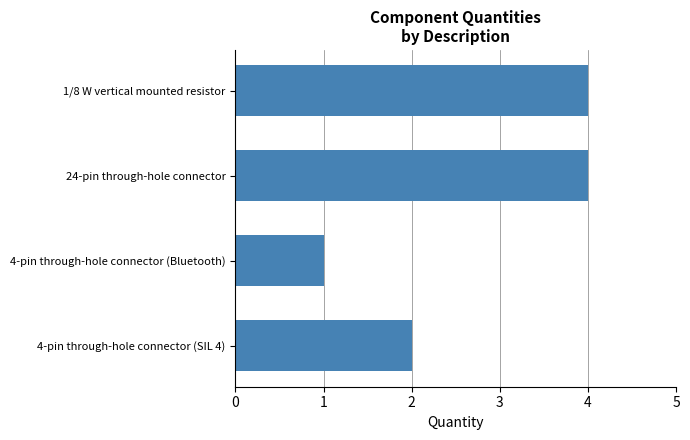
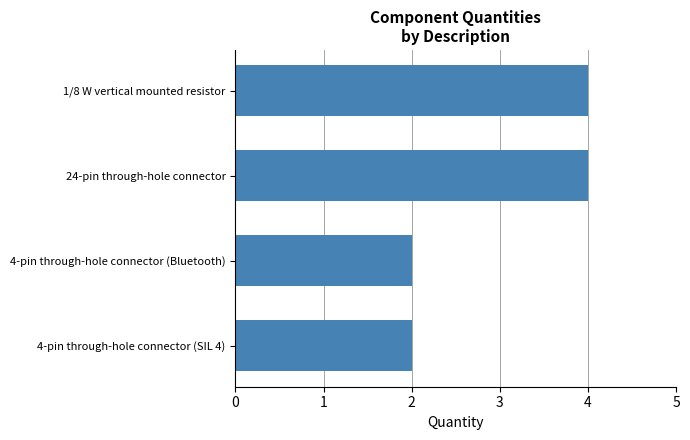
4-pin through-hole connector (Bluetooth): 1 -> 2
